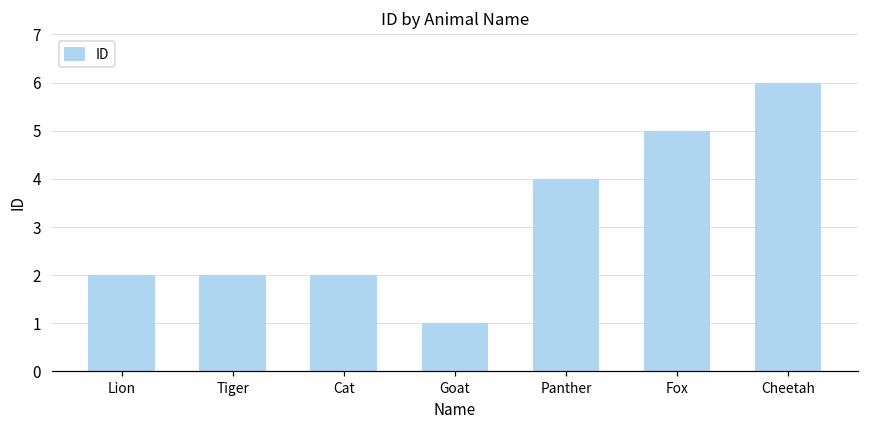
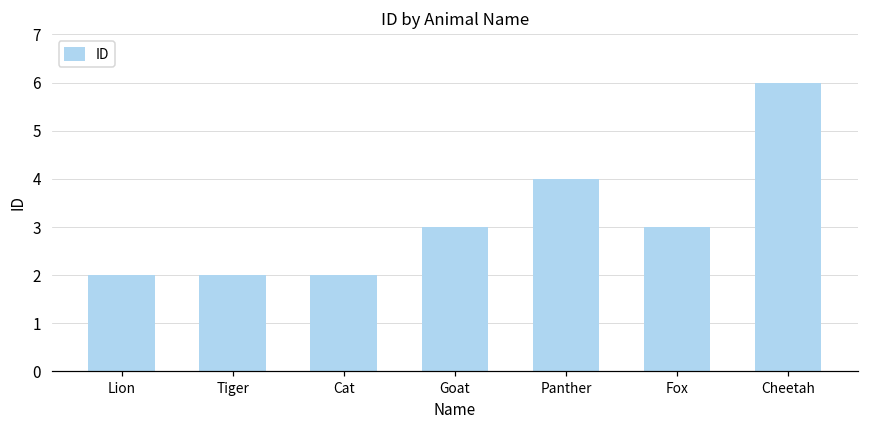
Goat: 1 -> 3
Fox: 5 -> 3
